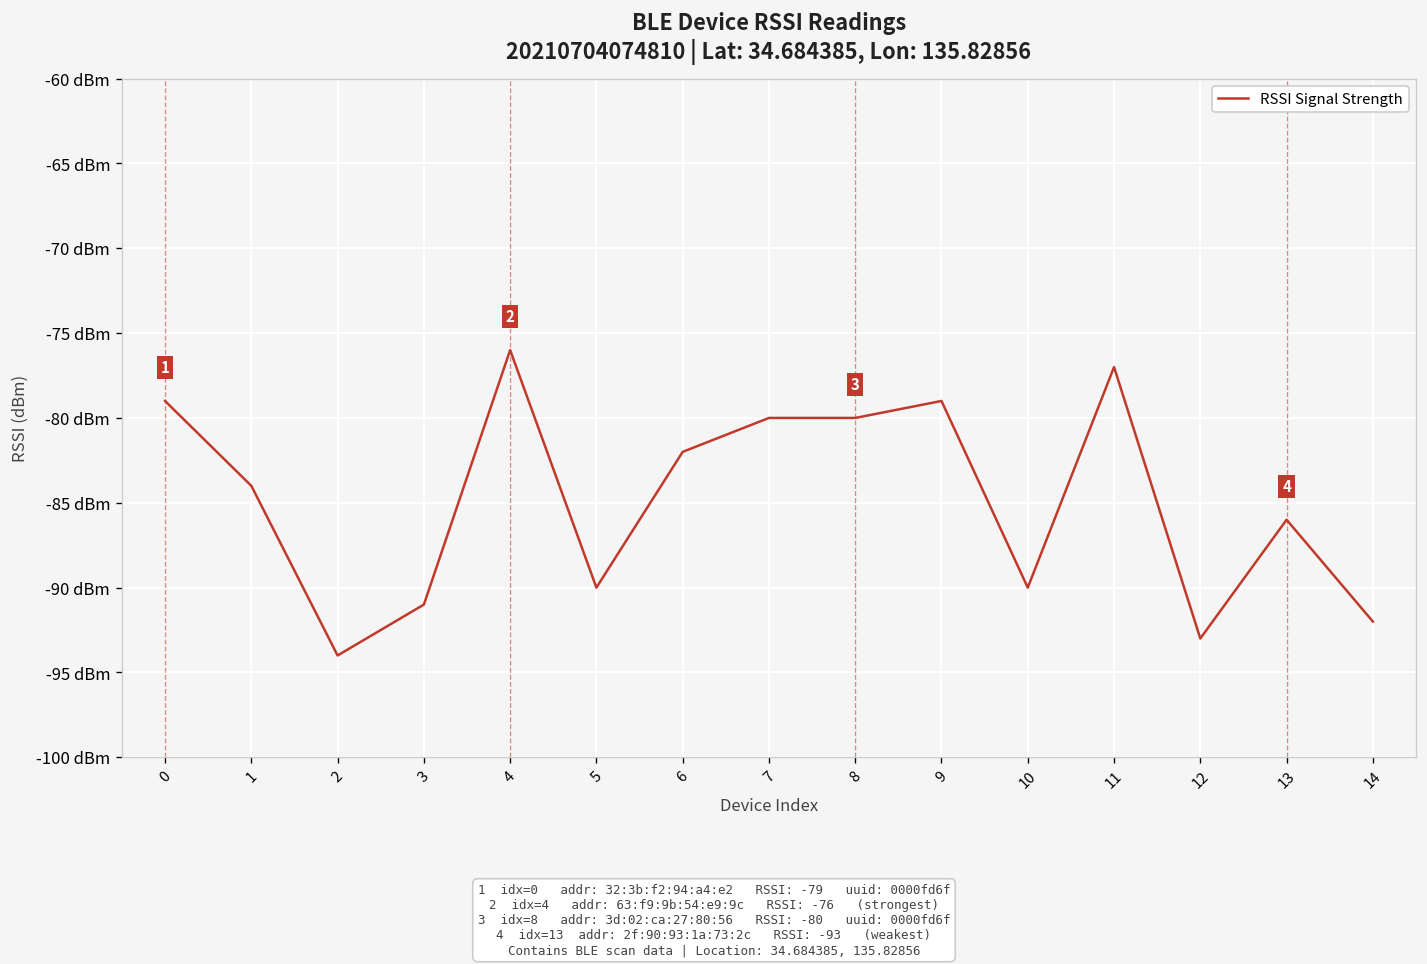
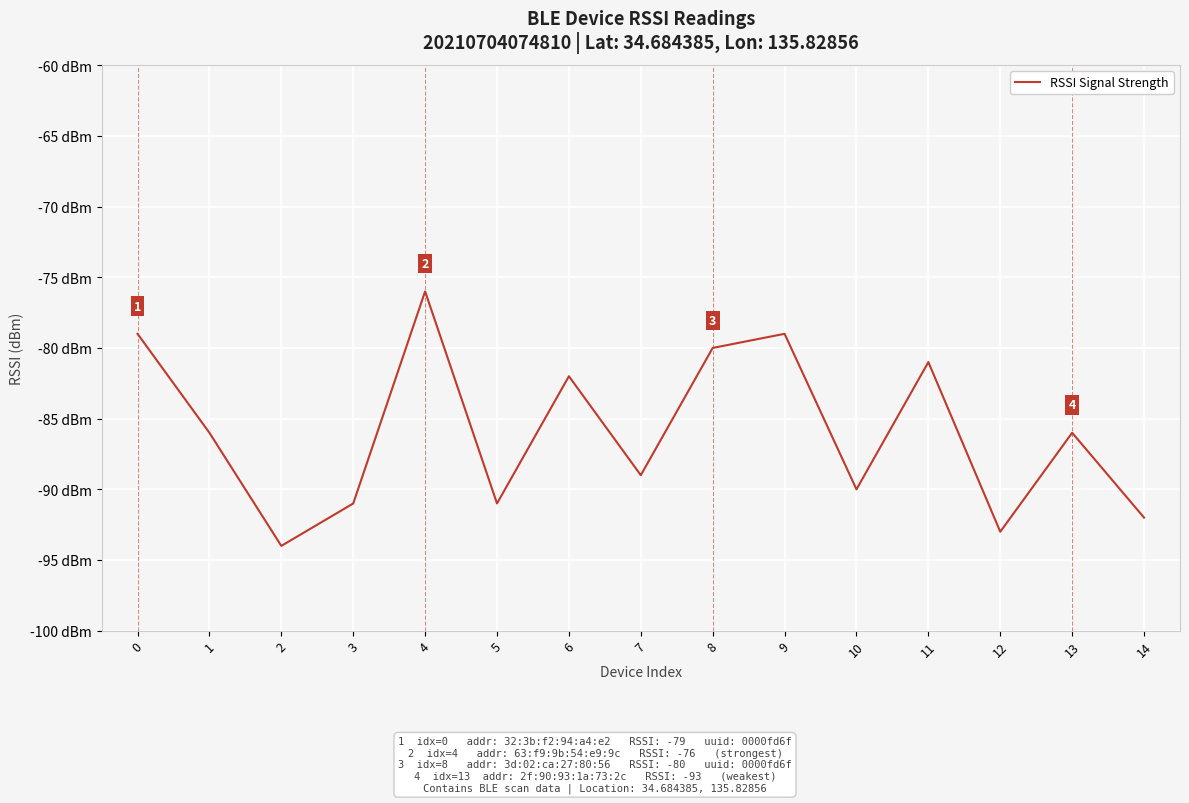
1: -84 dBm -> -86 dBm
5: -90 dBm -> -91 dBm
7: -80 dBm -> -89 dBm
11: -77 dBm -> -81 dBm
